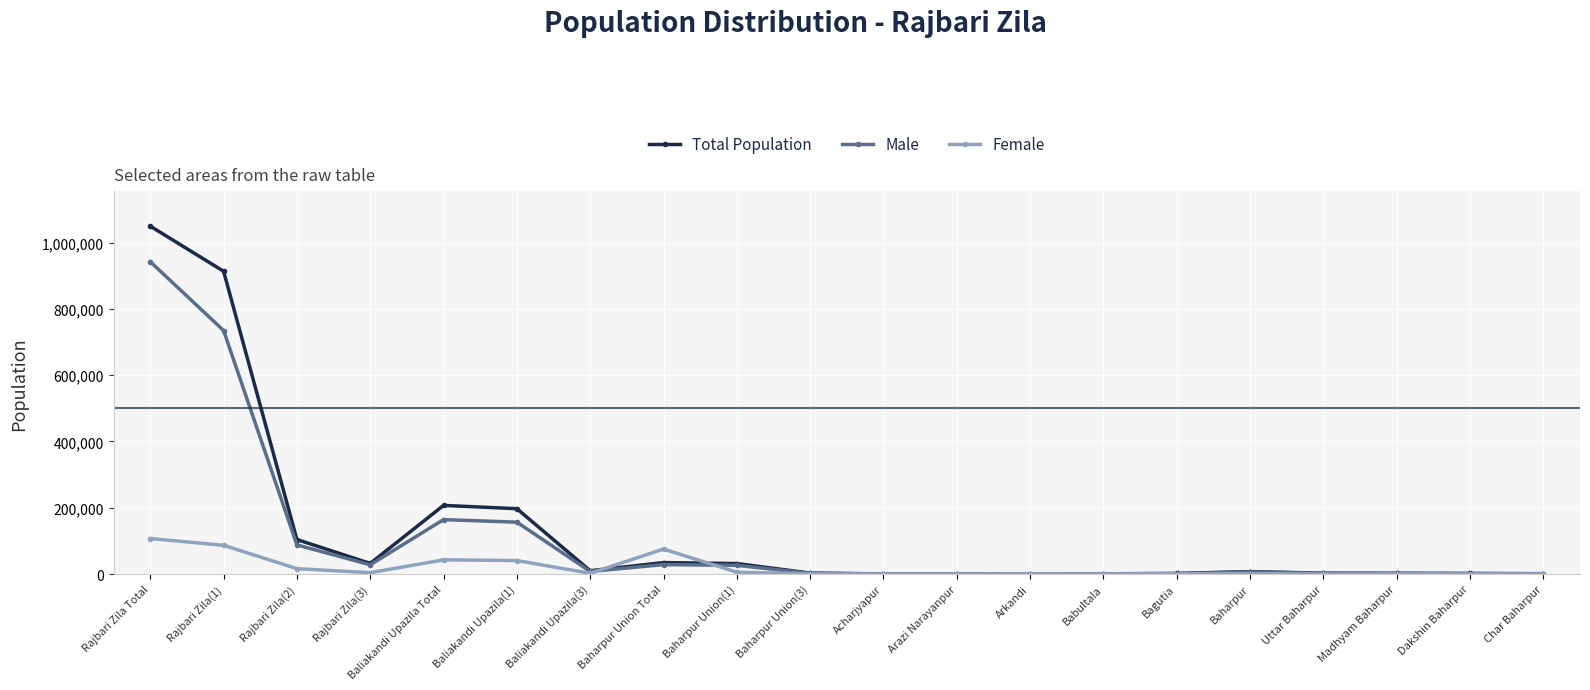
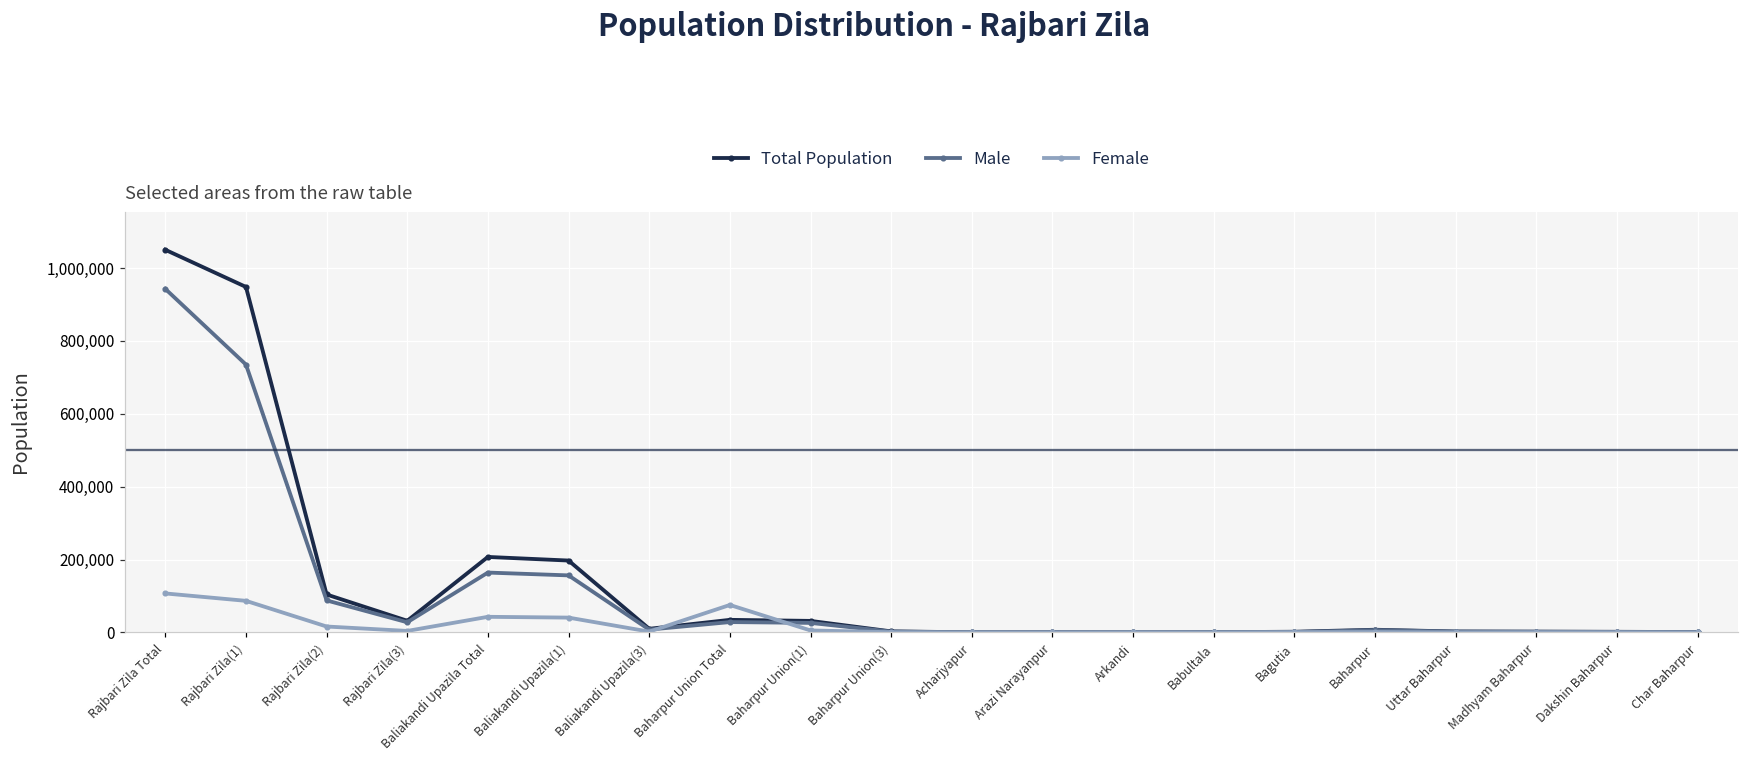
Total Population, Rajbari Zila(1): 910,000 -> 950,000
